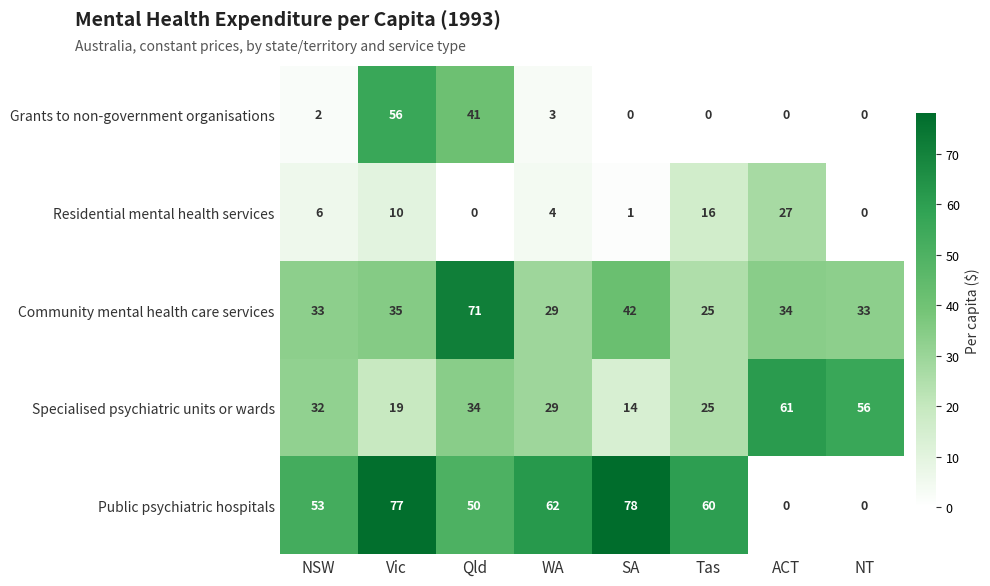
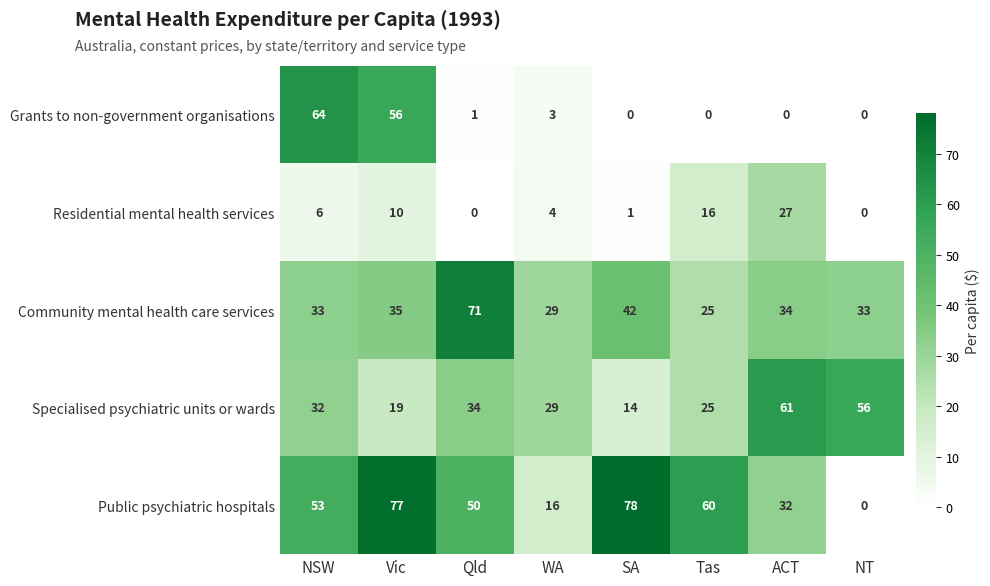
Grants to non-government organisations, NSW: 2 -> 64
Grants to non-government organisations, Qld: 41 -> 1
Public psychiatric hospitals, WA: 62 -> 16
Public psychiatric hospitals, ACT: 0 -> 32
